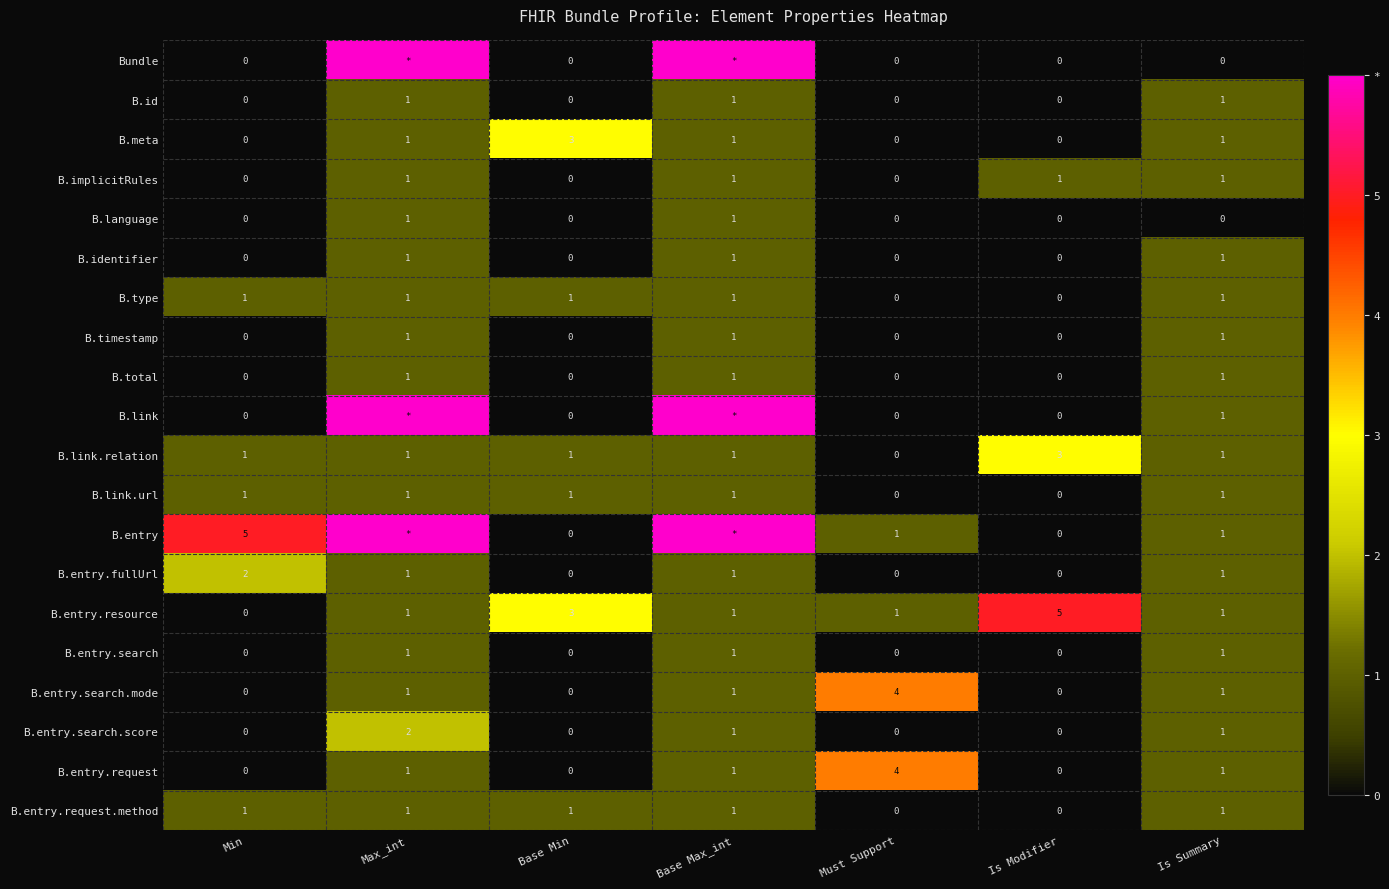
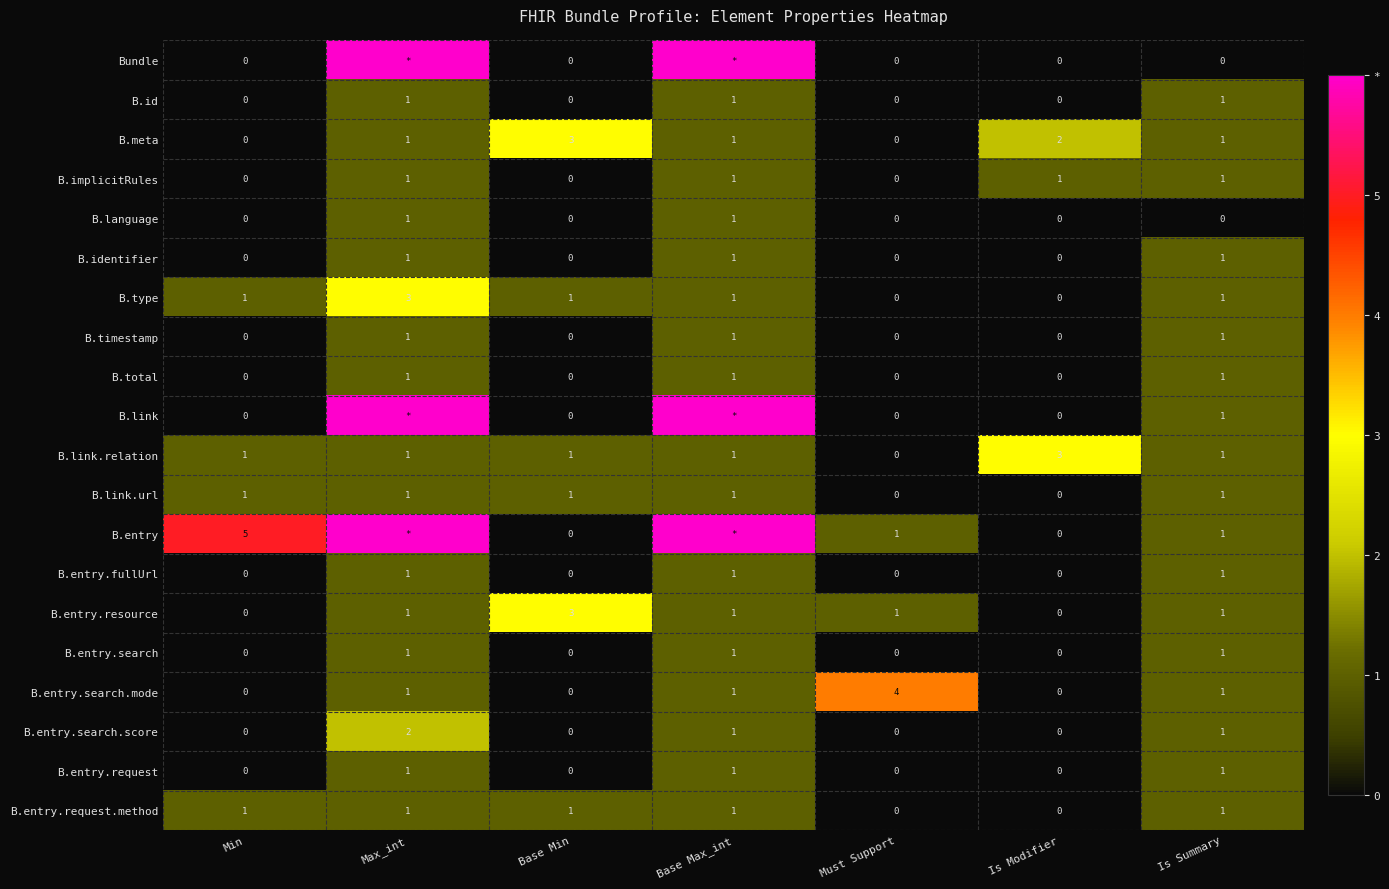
B.meta, Is Modifier: 0 -> 2
B.type, Max_int: 1 -> 3
B.entry.fullUrl, Min: 2 -> 0
B.entry.resource, Is Modifier: 5 -> 0
B.entry.request, Must Support: 4 -> 0
